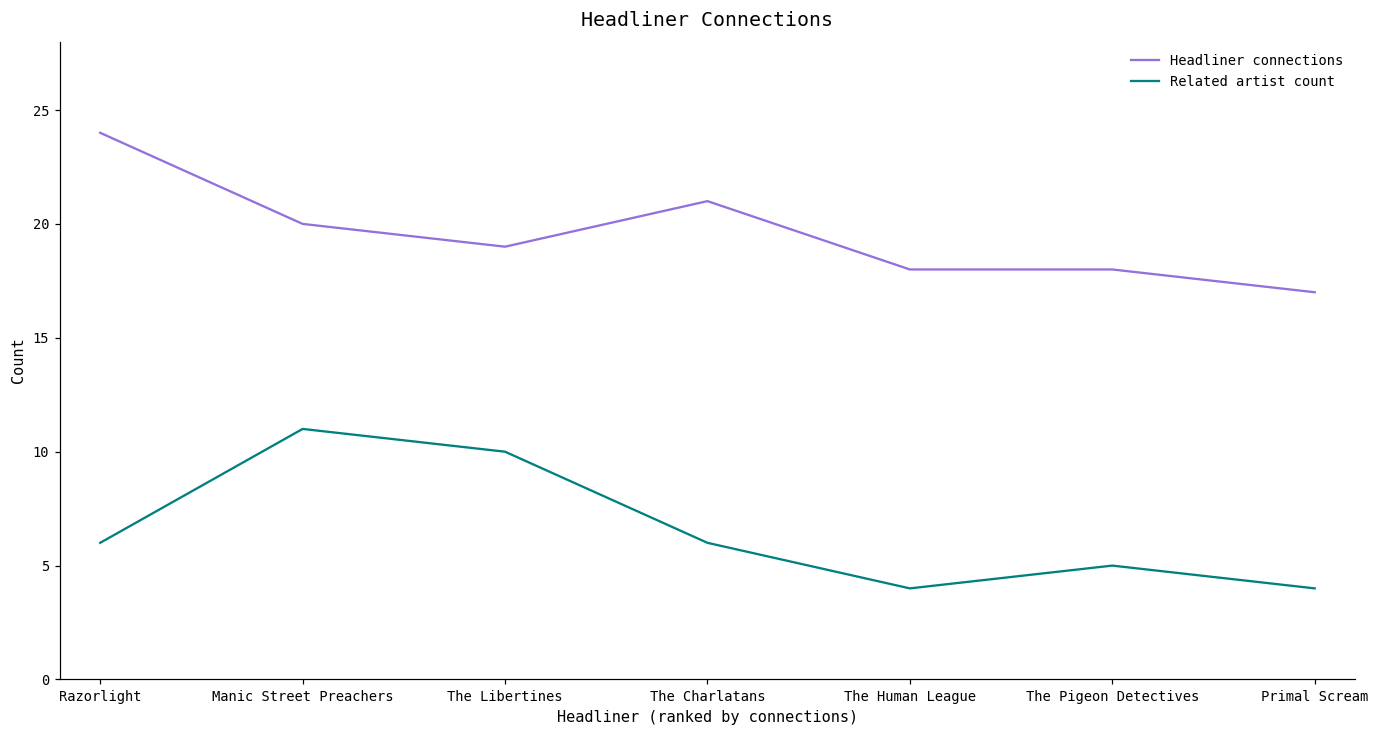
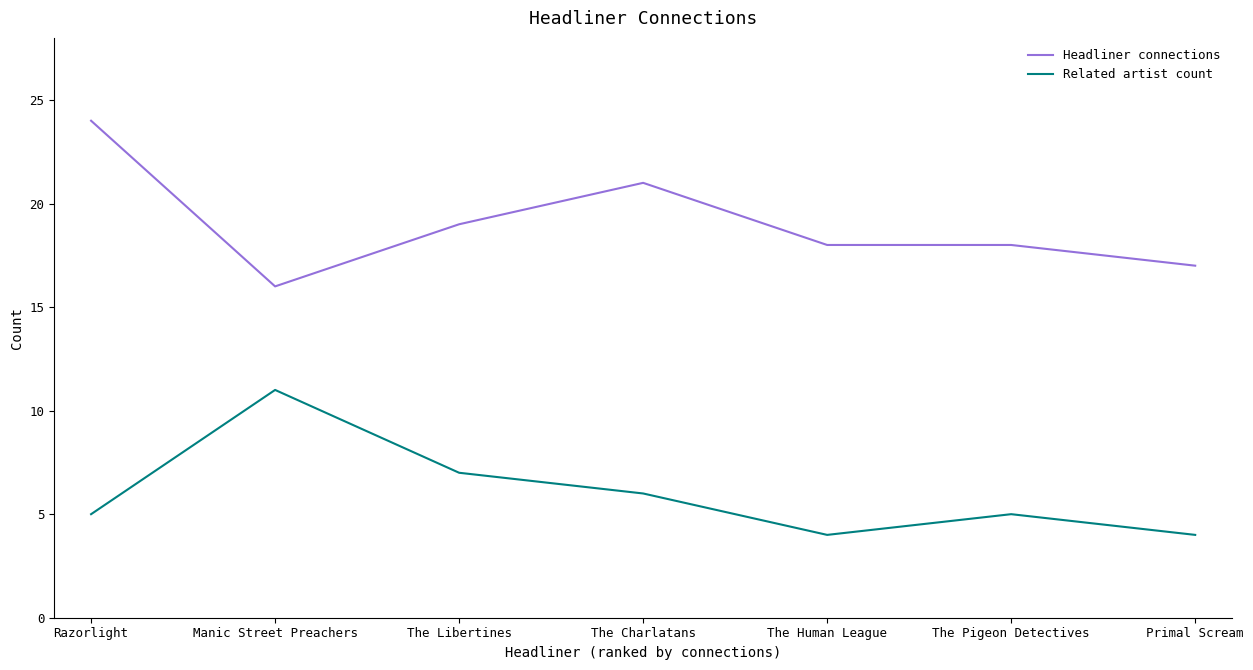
Related artist count, Razorlight: 6 -> 5
Headliner connections, Manic Street Preachers: 20 -> 16
Related artist count, The Libertines: 10 -> 7
